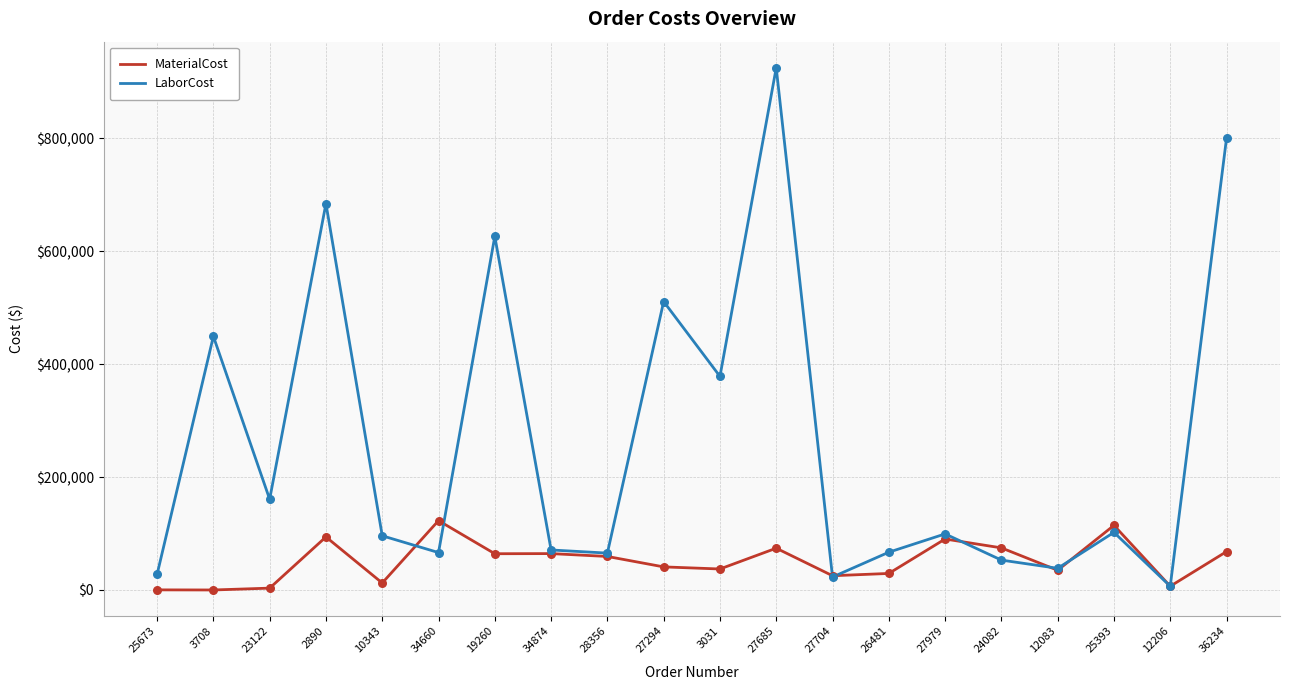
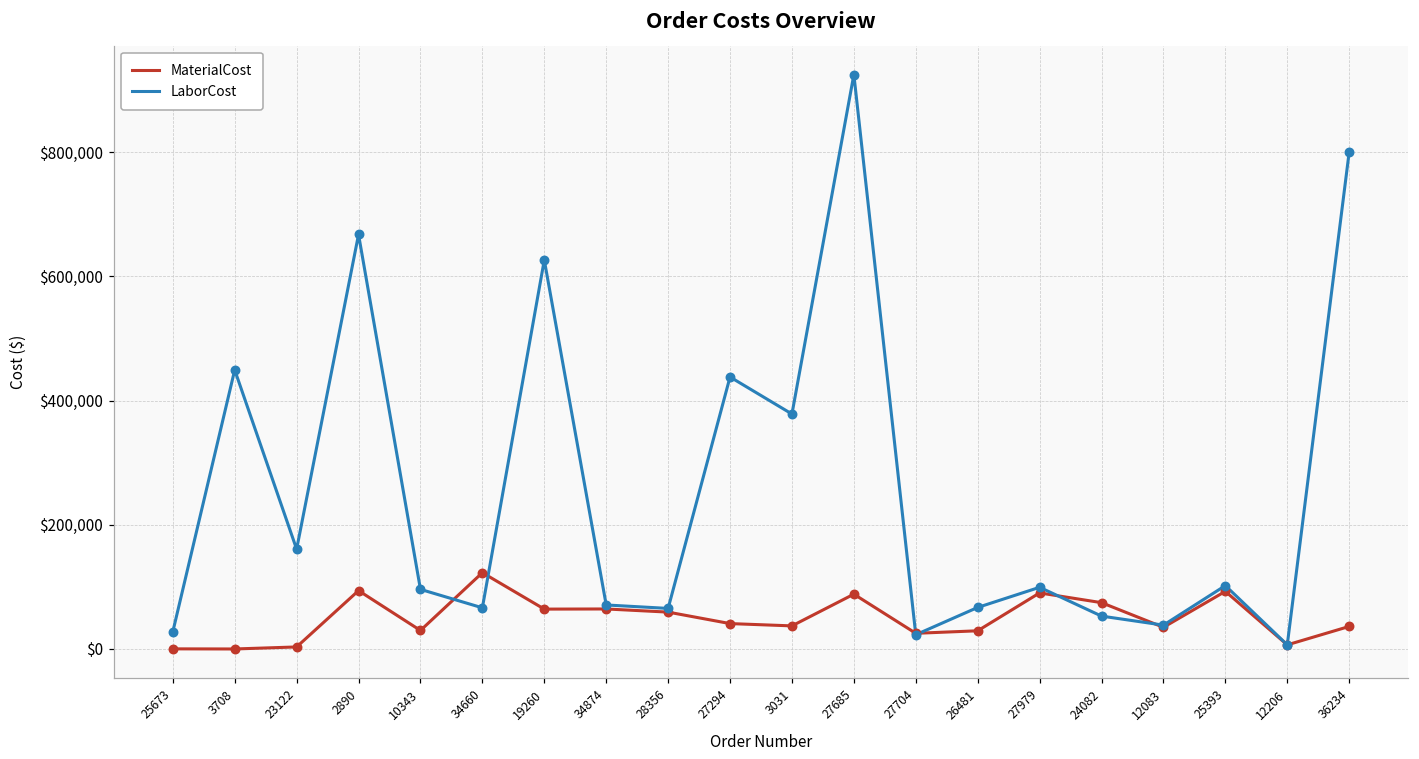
LaborCost, 2890: $680,000 -> $670,000
MaterialCost, 10343: $10,000 -> $30,000
LaborCost, 27294: $510,000 -> $440,000
MaterialCost, 27685: $70,000 -> $90,000
MaterialCost, 25393: $110,000 -> $90,000
MaterialCost, 36234: $70,000 -> $40,000
